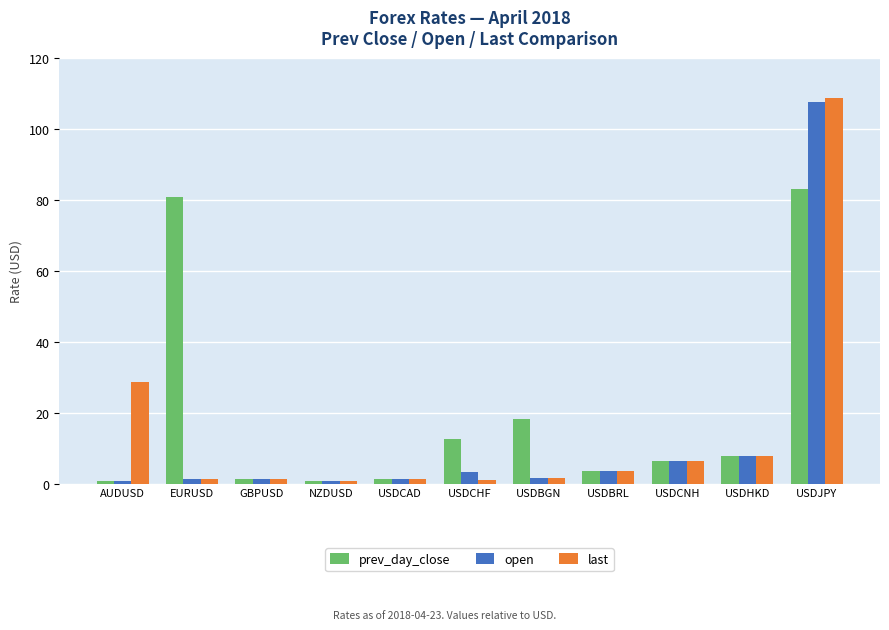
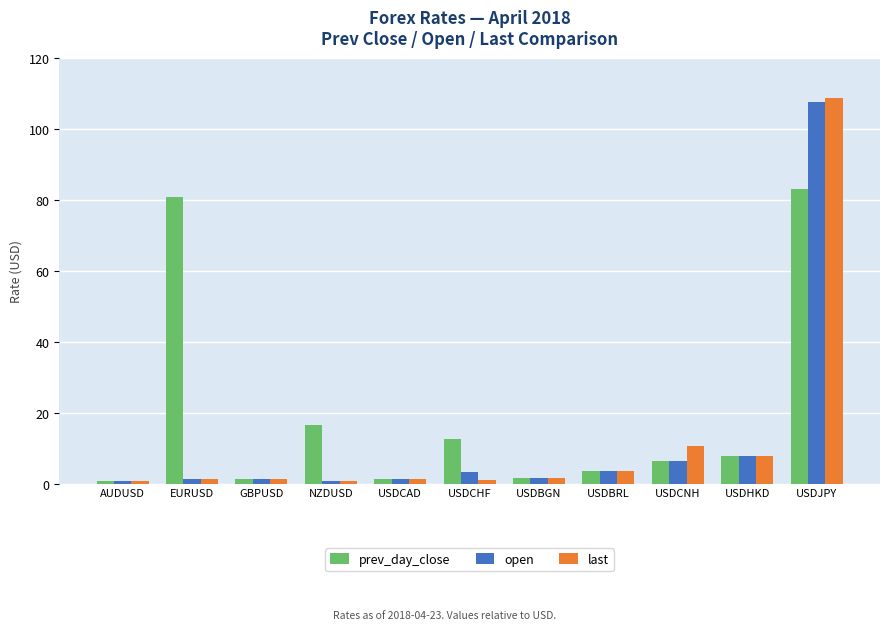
last, AUDUSD: 29 -> 1
prev_day_close, NZDUSD: 1 -> 17
prev_day_close, USDBGN: 18 -> 2
last, USDCNH: 6 -> 11
